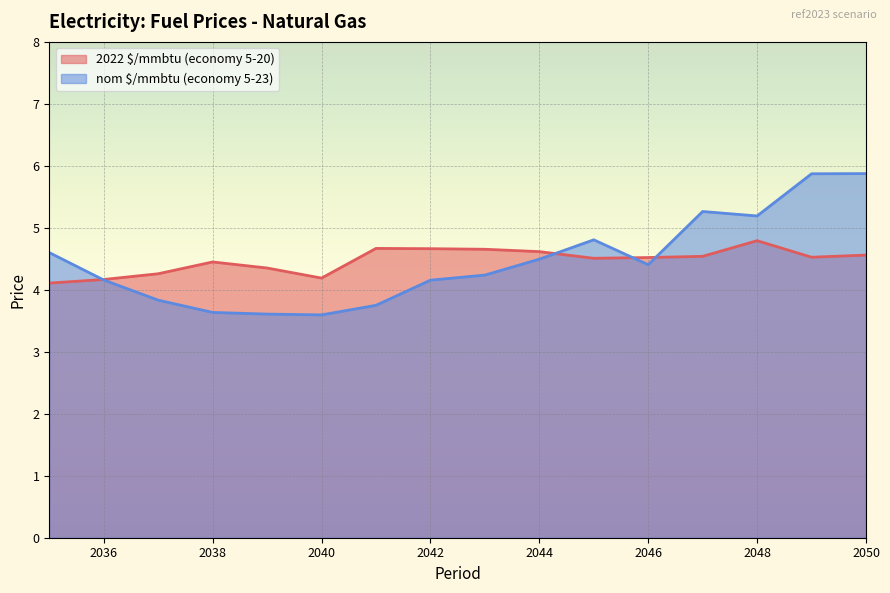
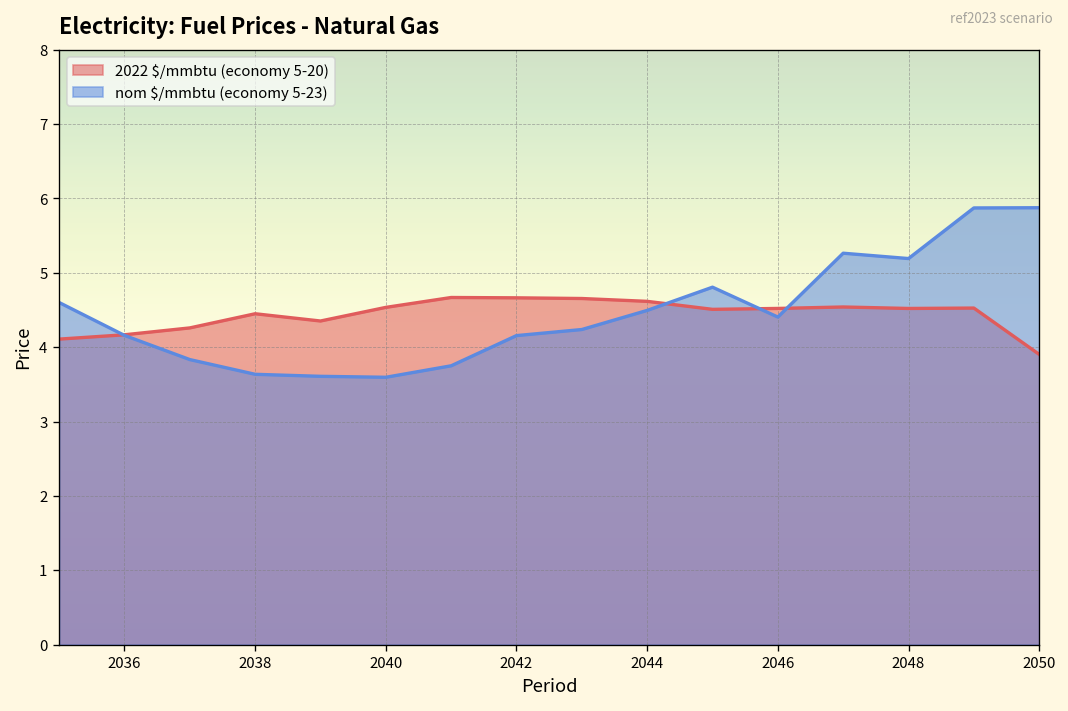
2022 $/mmbtu (economy 5-20), 2040: 4.2 -> 4.5
2022 $/mmbtu (economy 5-20), 2048: 4.8 -> 4.5
2022 $/mmbtu (economy 5-20), 2050: 4.6 -> 3.9
